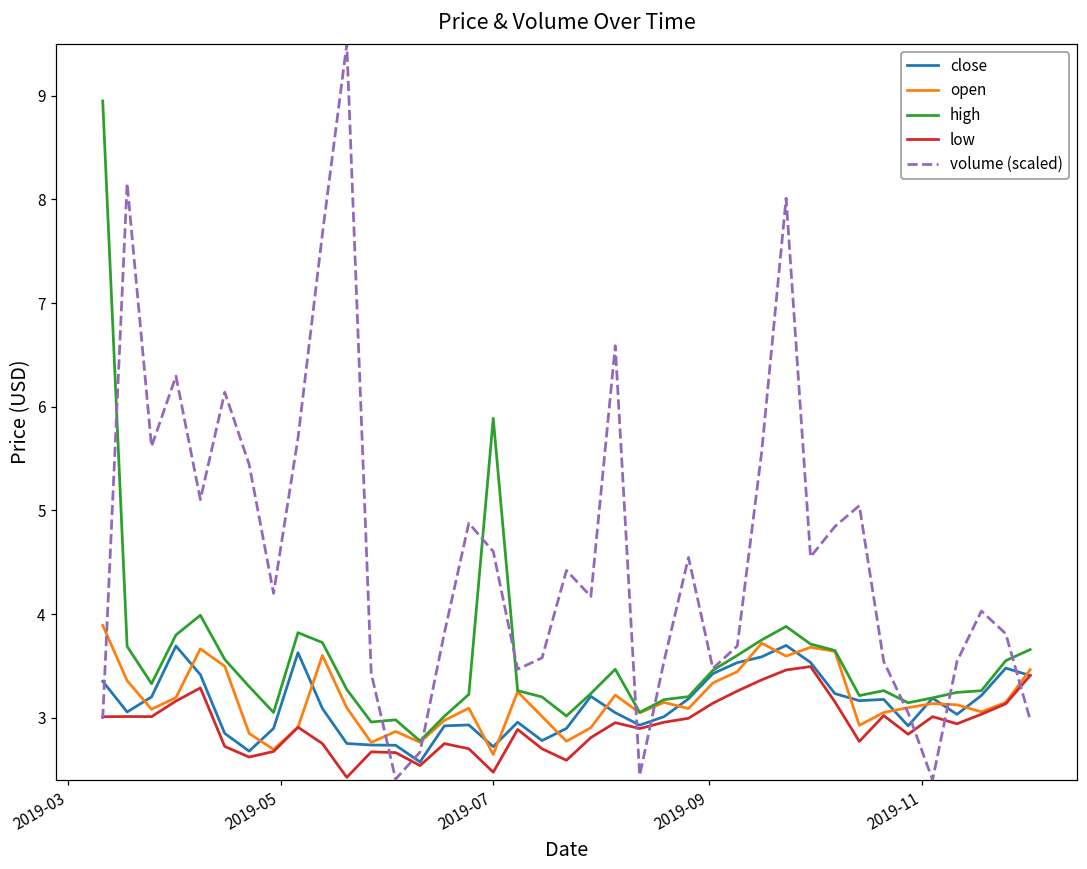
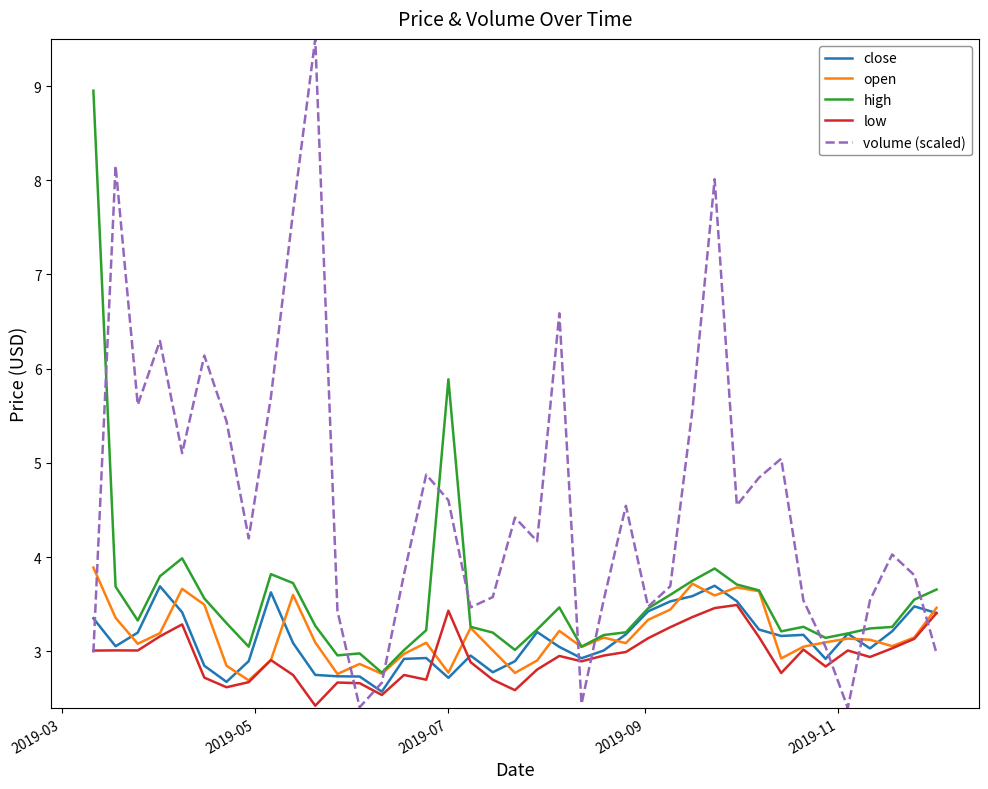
open, 2019-07: 2.6 -> 2.8
low, 2019-07: 2.5 -> 3.4
